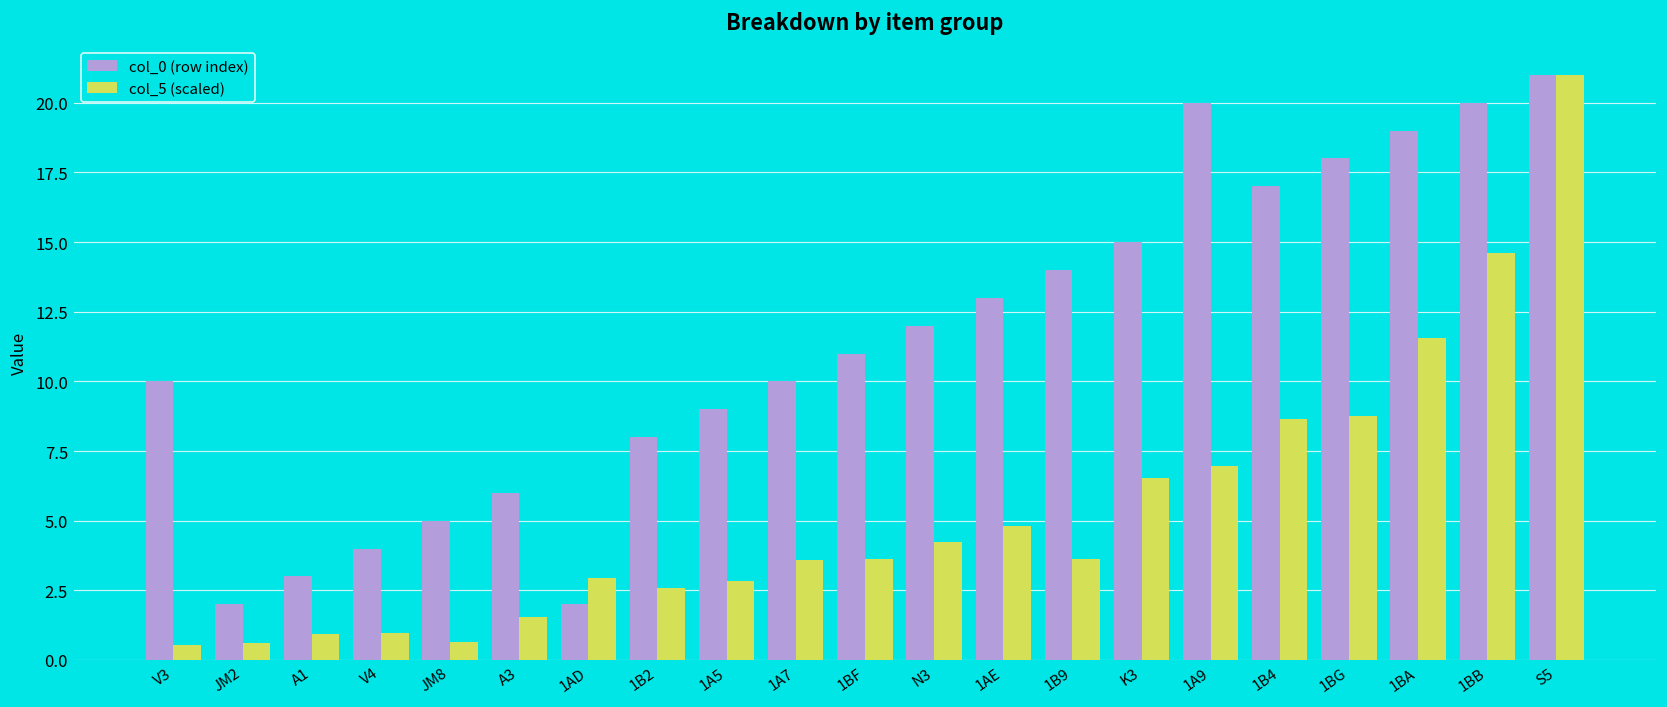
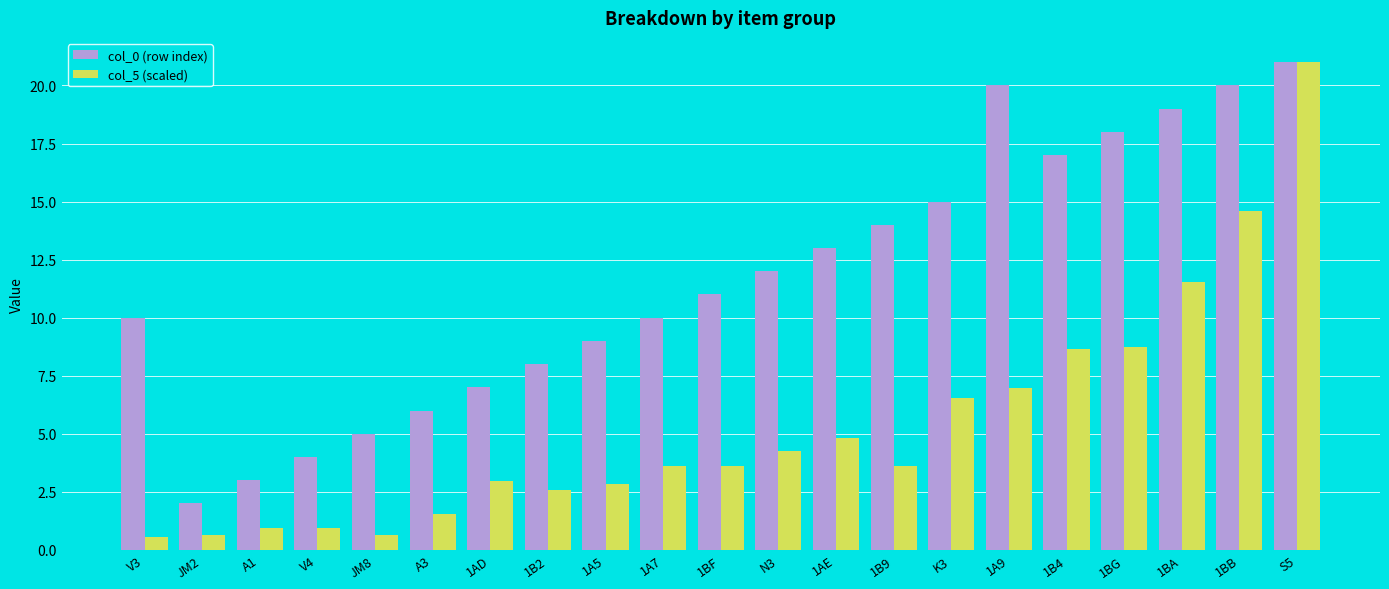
col_0 (row index), 1AD: 2 -> 7
